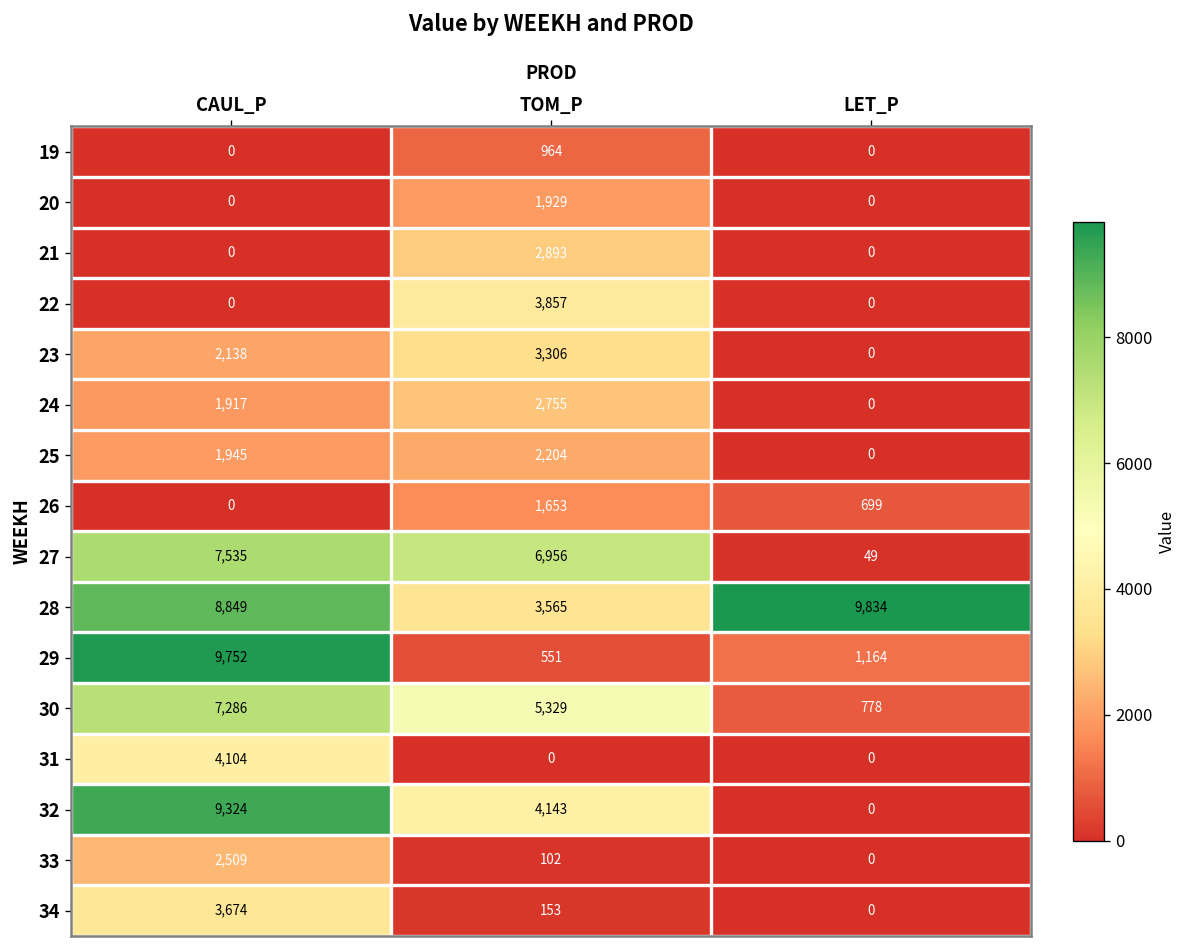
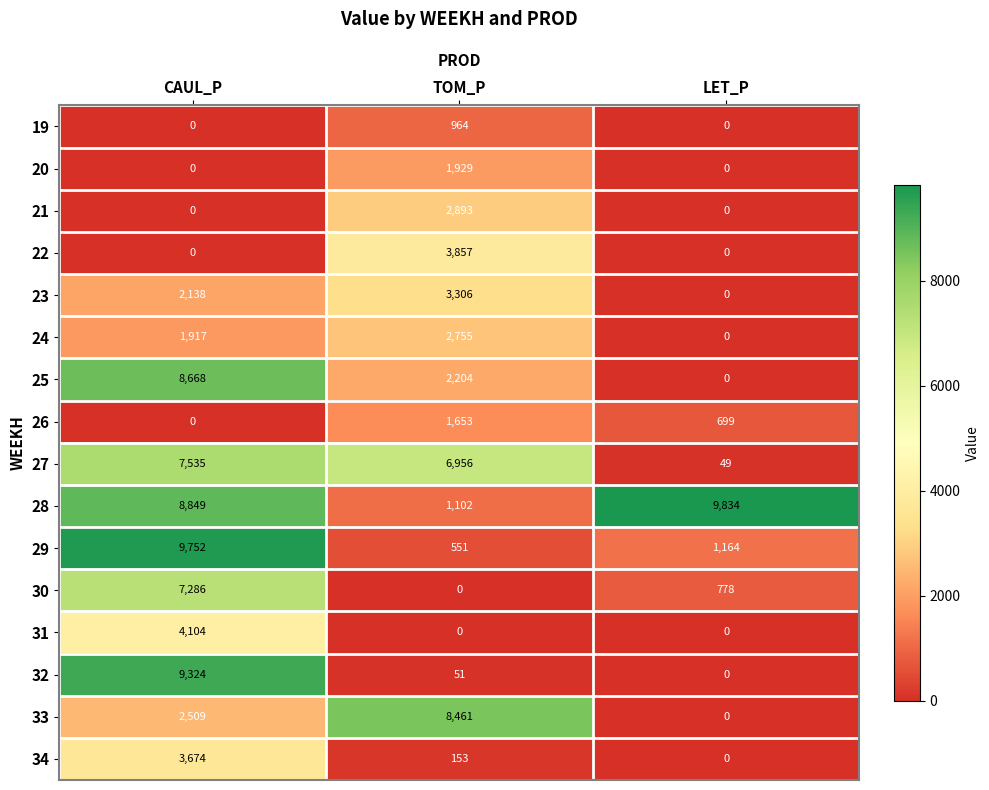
25, CAUL_P: 1,945 -> 8,668
28, TOM_P: 3,565 -> 1,102
30, TOM_P: 5,329 -> 0
32, TOM_P: 4,143 -> 51
33, TOM_P: 102 -> 8,461
